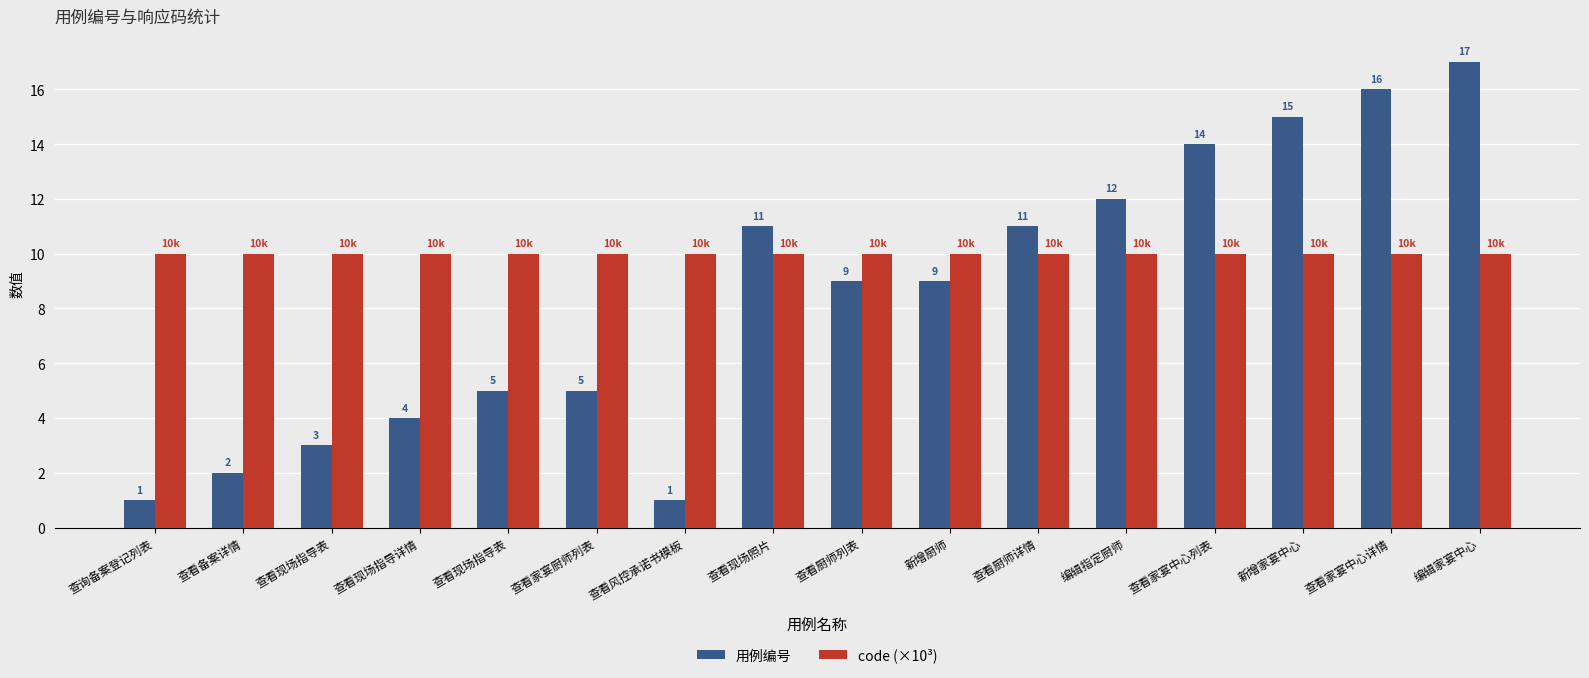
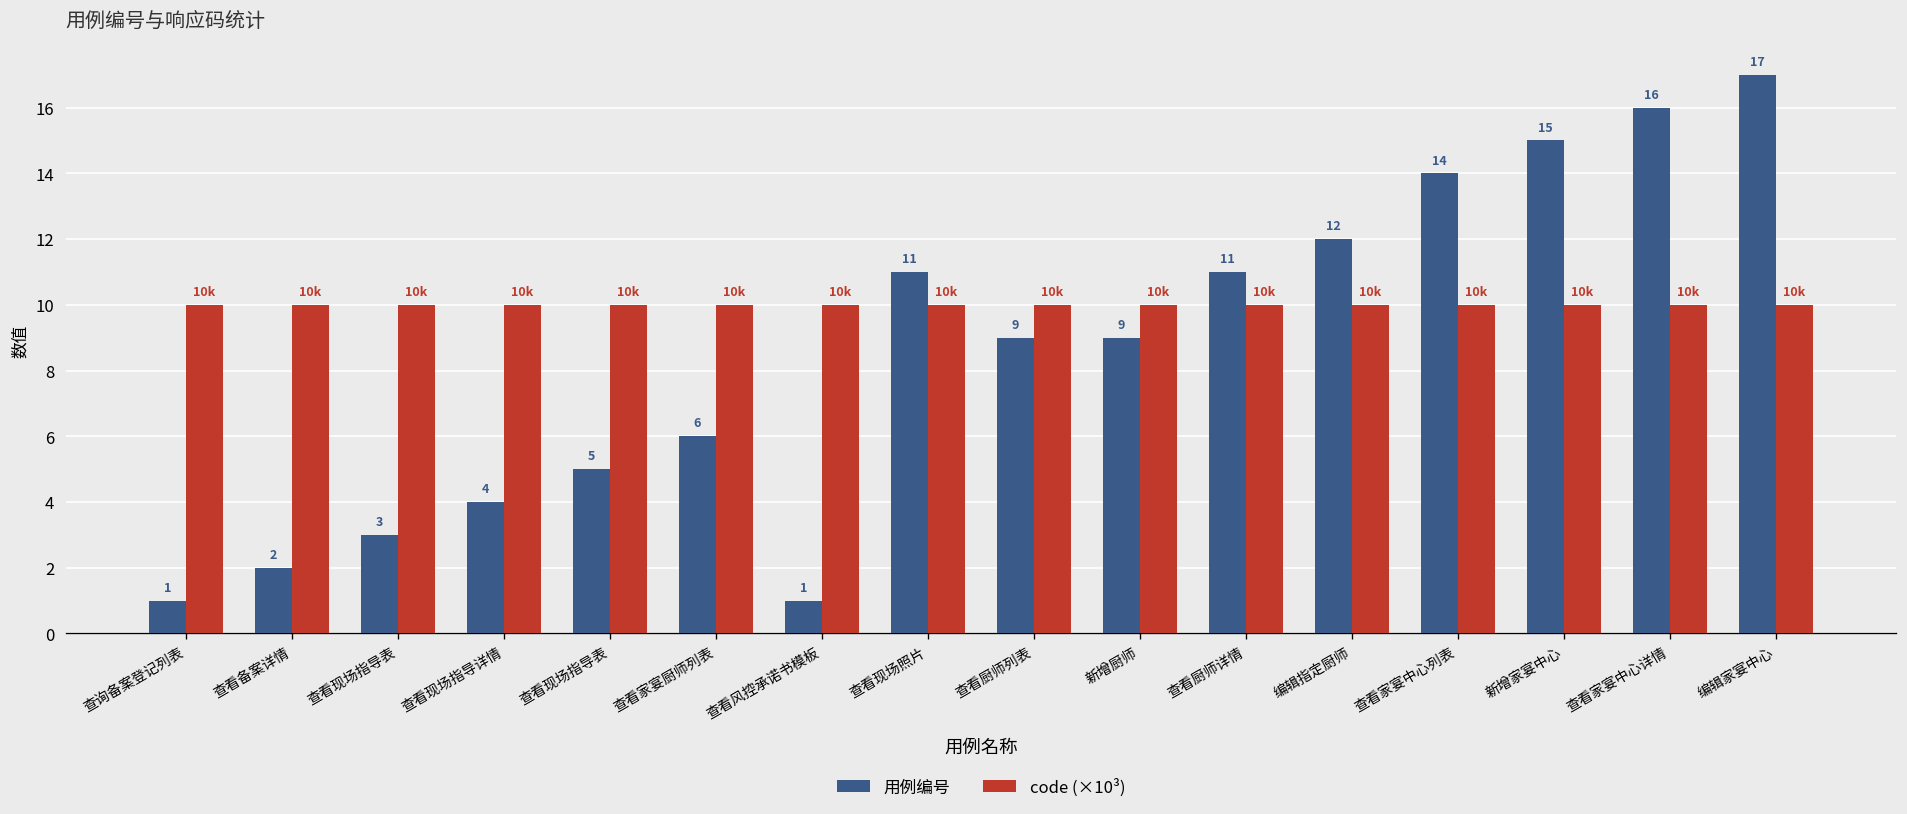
用例编号, 查看家宴厨师列表: 5 -> 6
